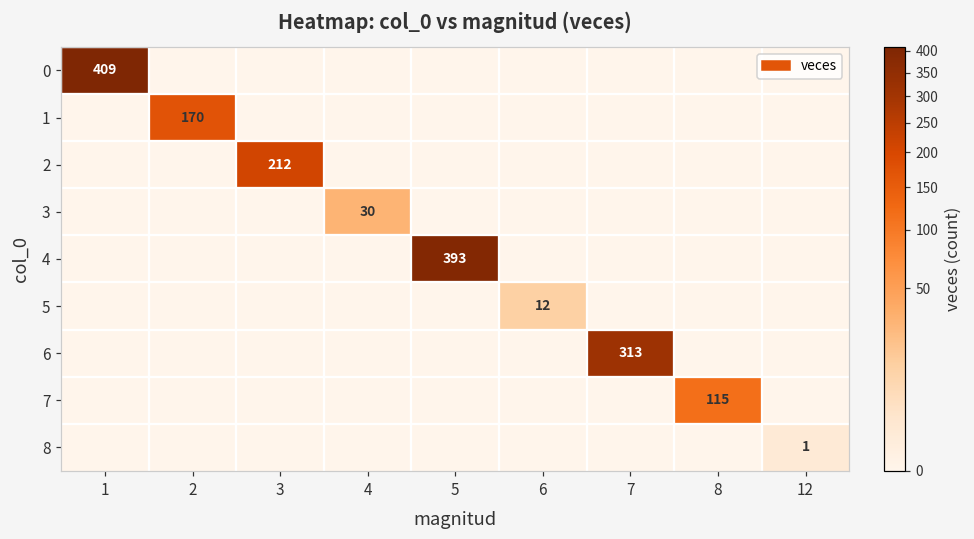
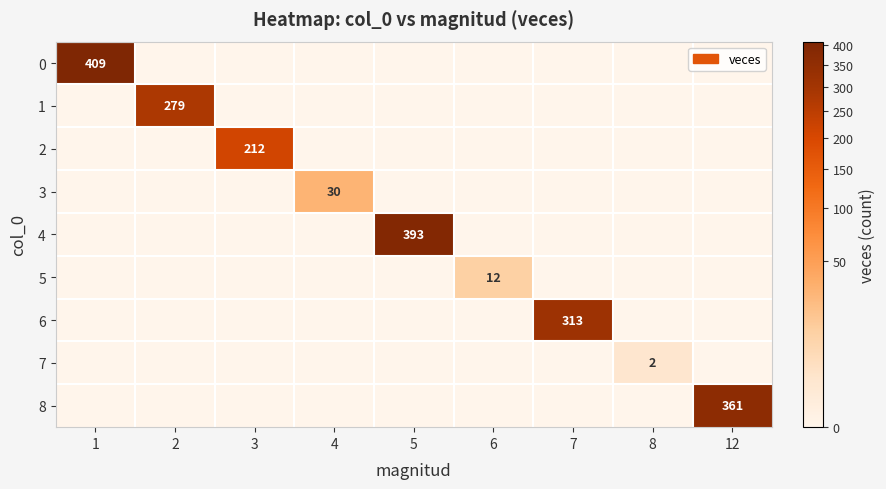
1, 2: 170 -> 279
7, 8: 115 -> 2
8, 12: 1 -> 361
